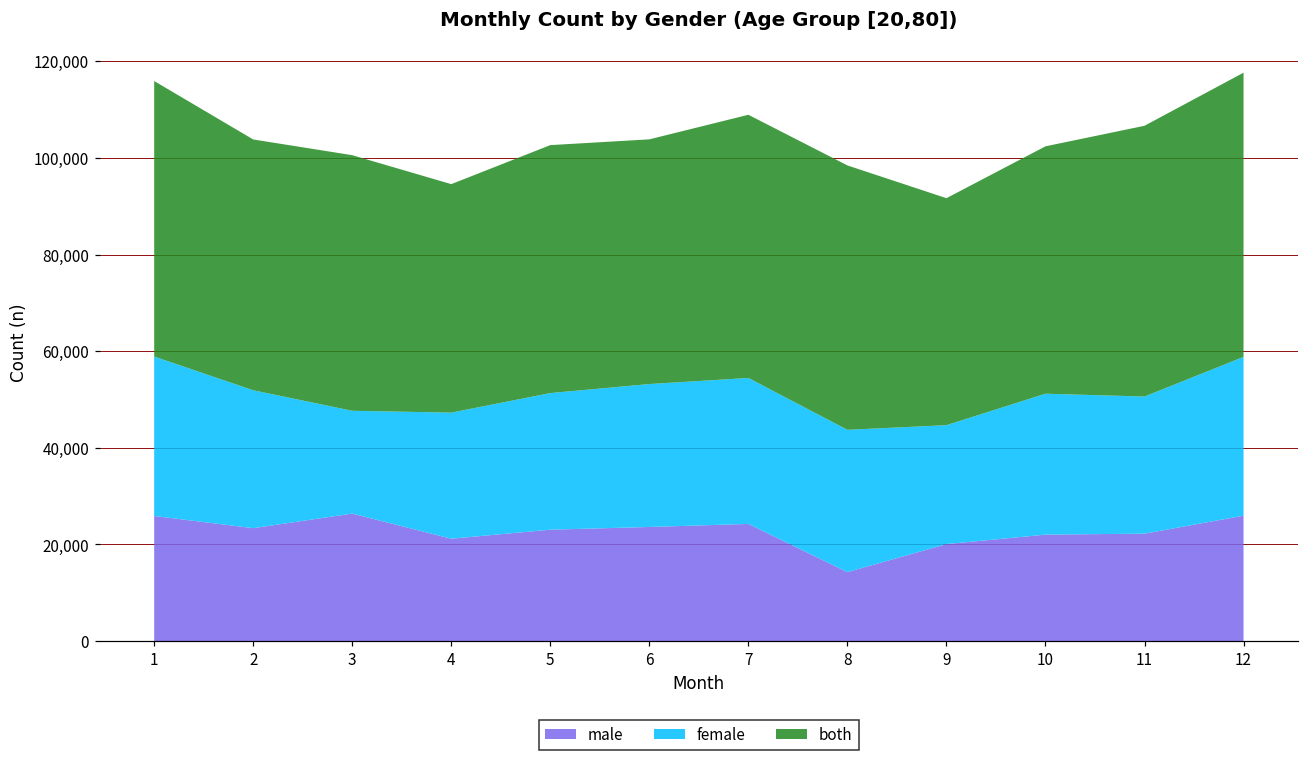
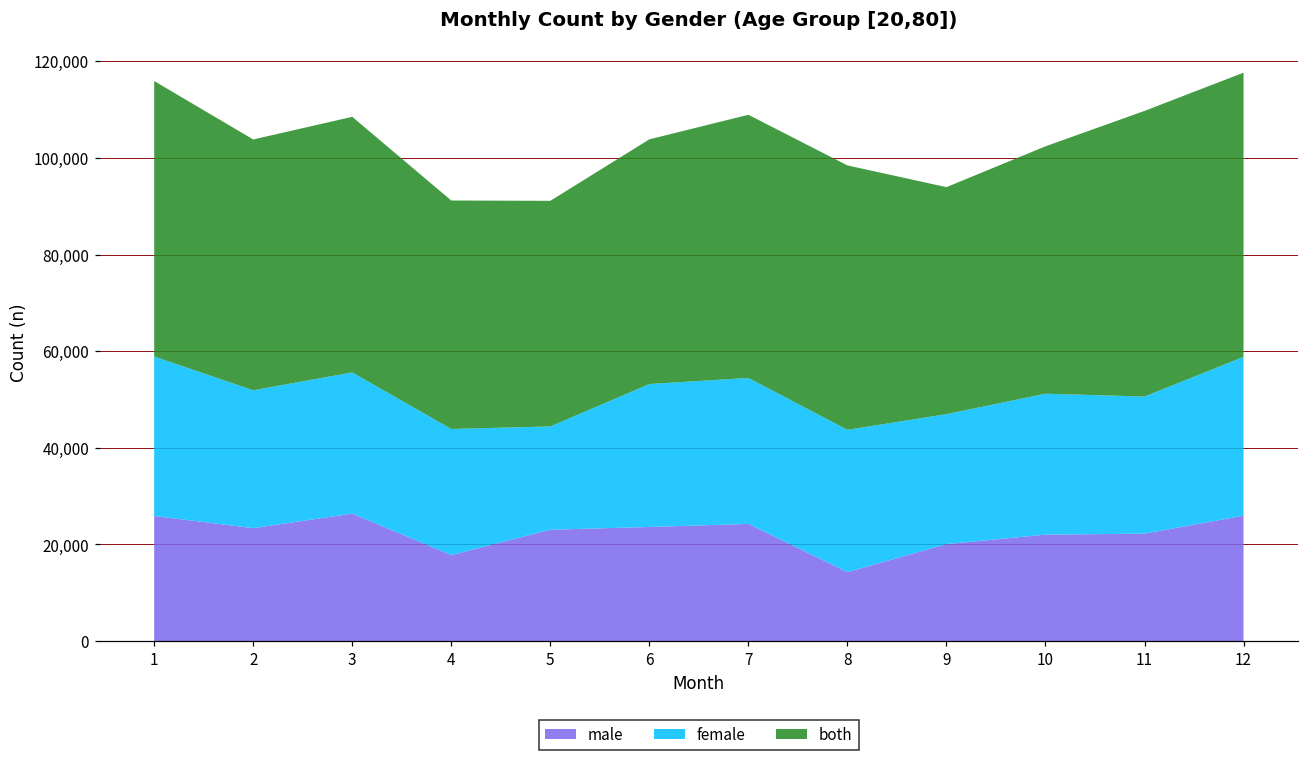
female, 3: 21,000 -> 29,000
male, 4: 21,000 -> 18,000
female, 5: 28,000 -> 21,000
both, 5: 51,000 -> 47,000
female, 9: 25,000 -> 27,000
both, 11: 56,000 -> 59,000
